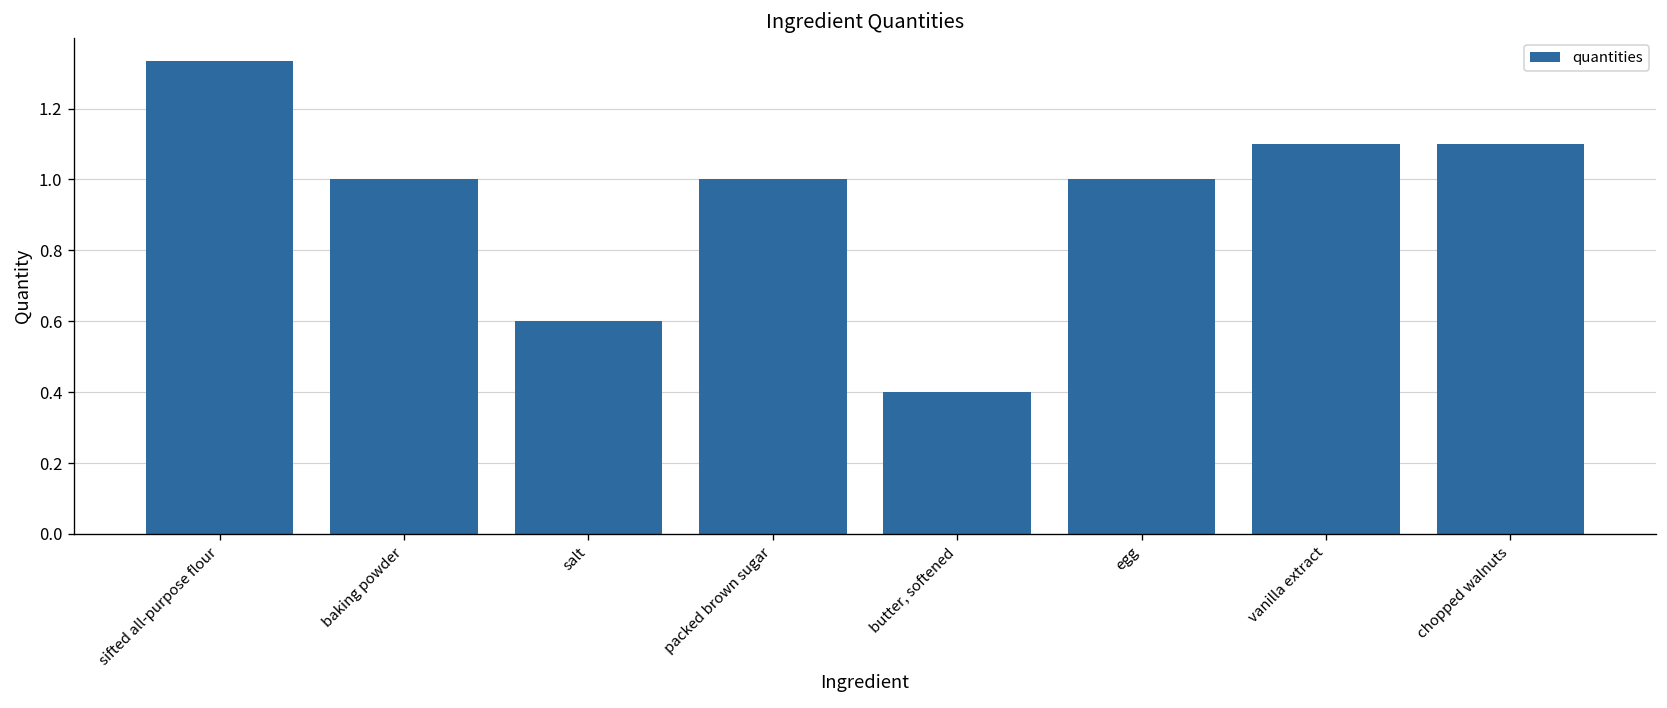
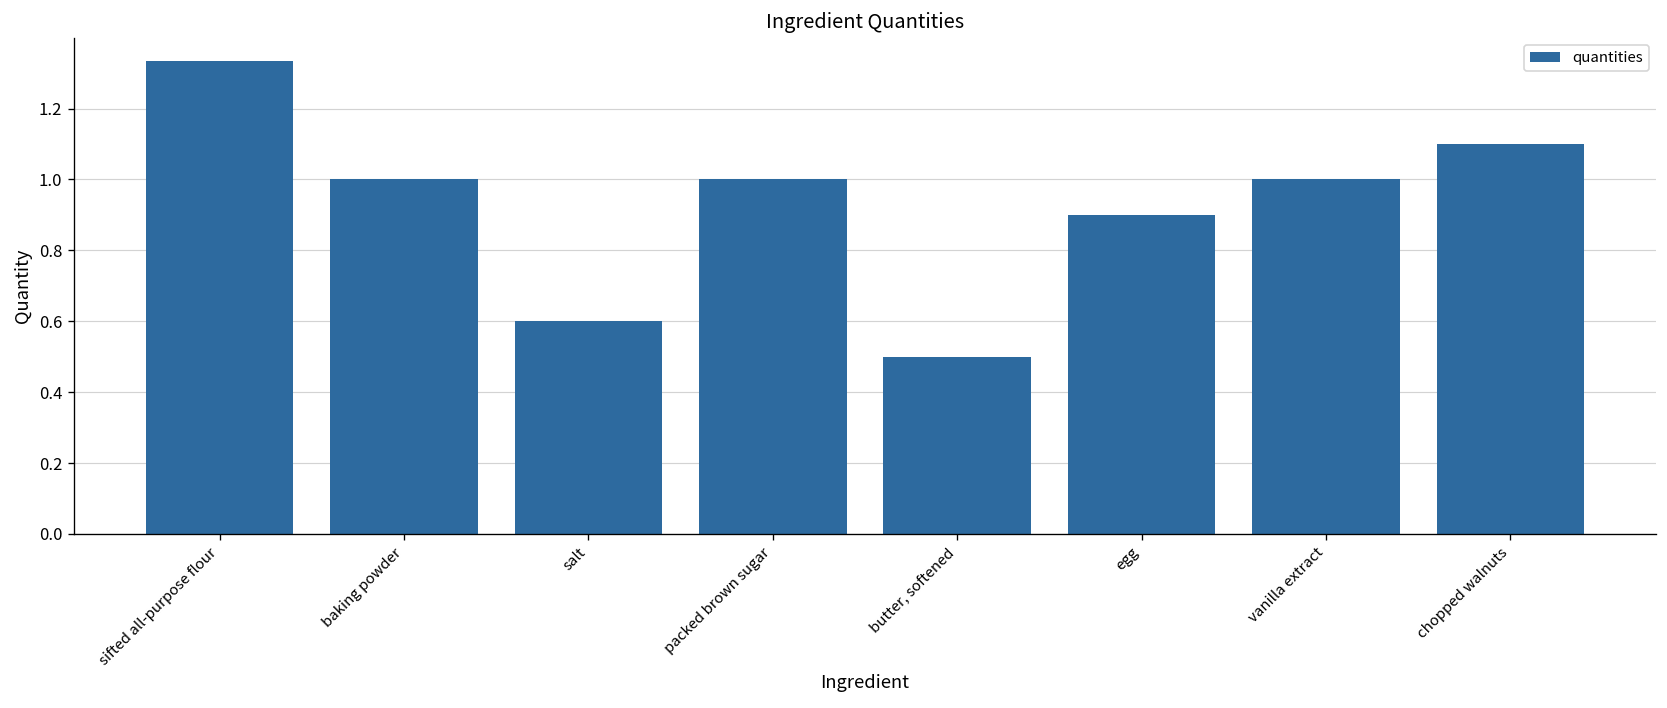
butter, softened: 0.4 -> 0.5
egg: 1.0 -> 0.9
vanilla extract: 1.1 -> 1.0
